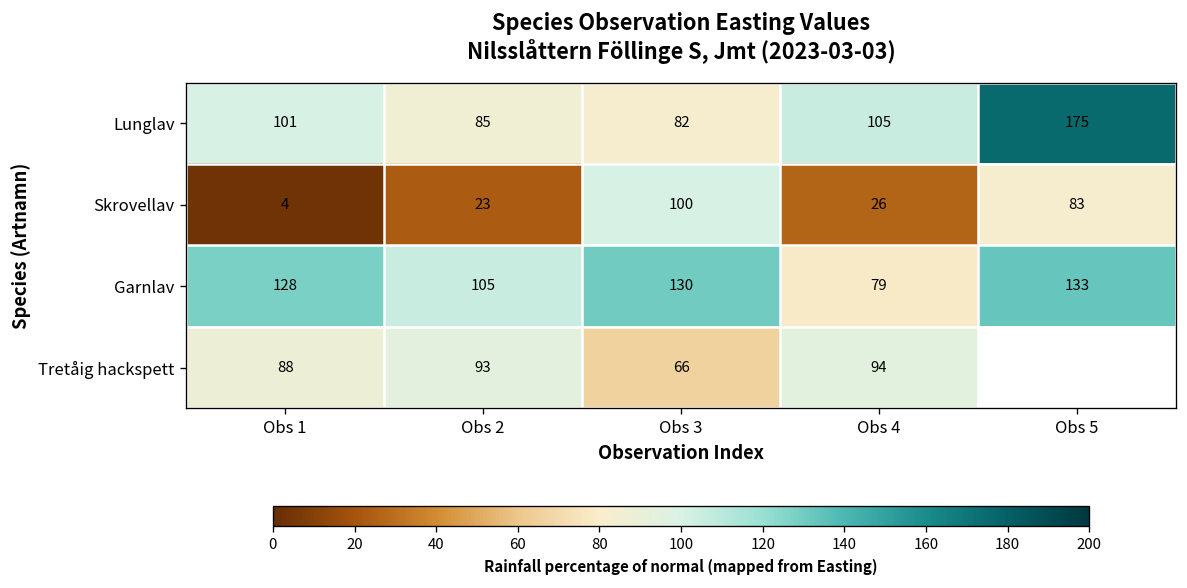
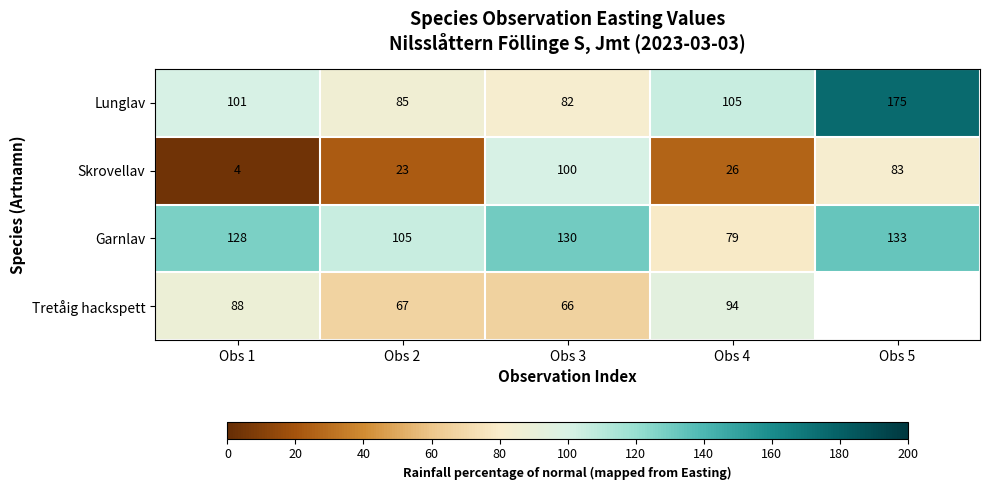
Tretåig hackspett, Obs 2: 93 -> 67
